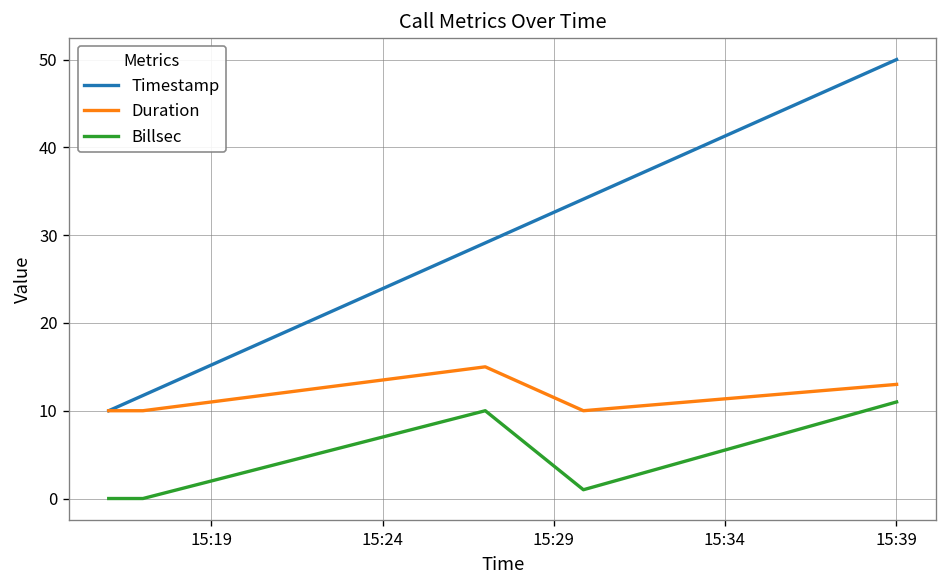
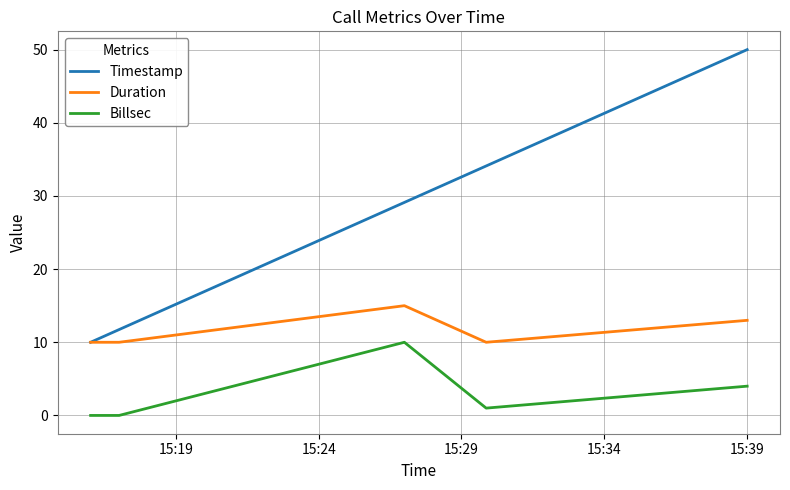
Billsec, 15:39: 11 -> 4
